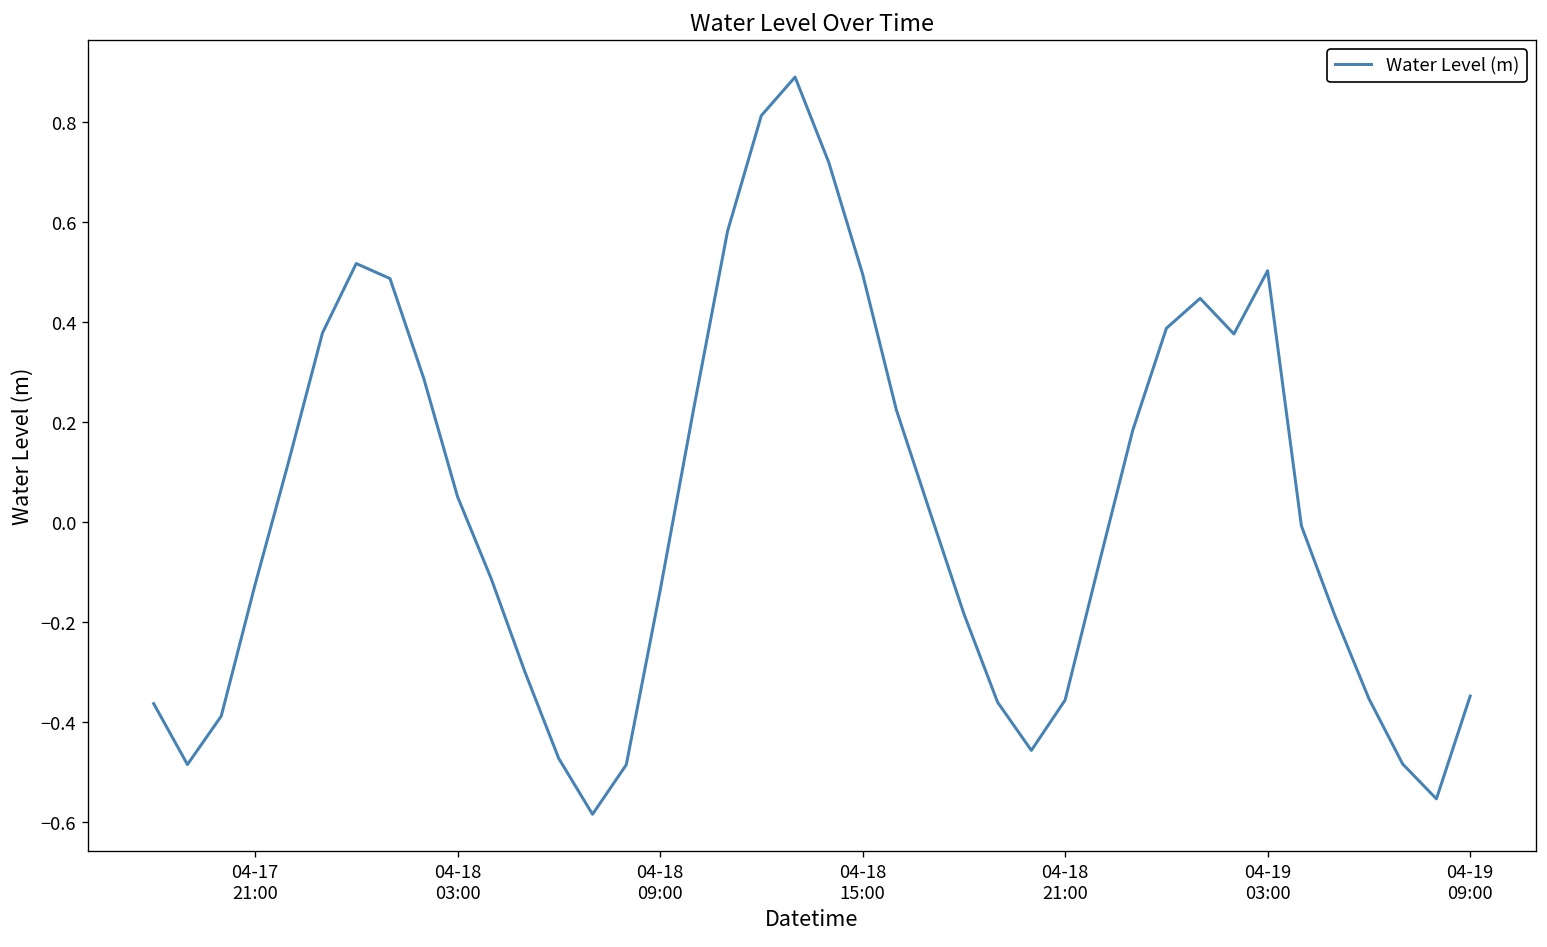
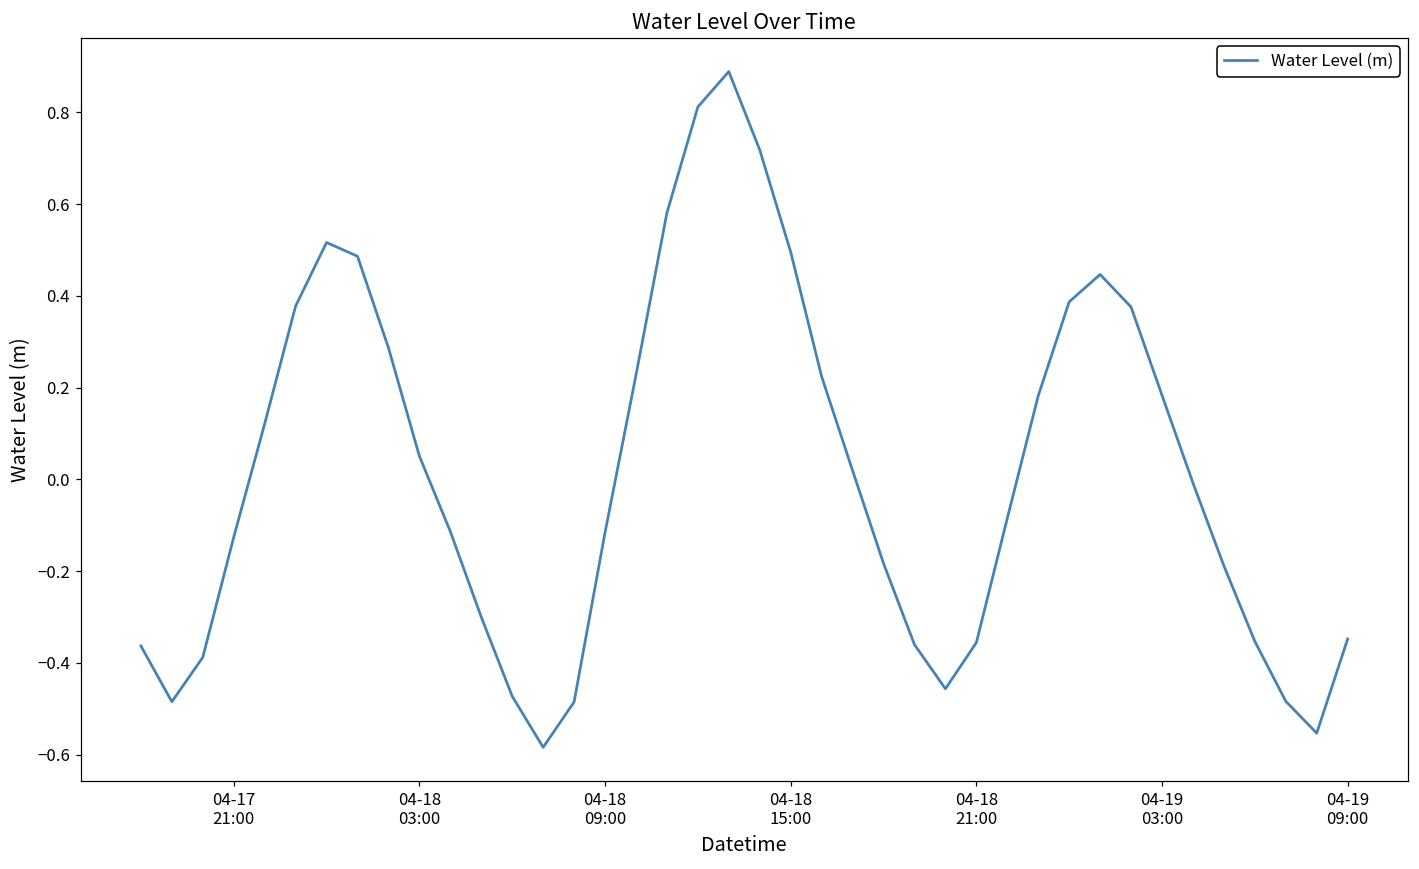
04-18 09:00: -0.14 -> -0.12
04-19 03:00: 0.50 -> 0.18
